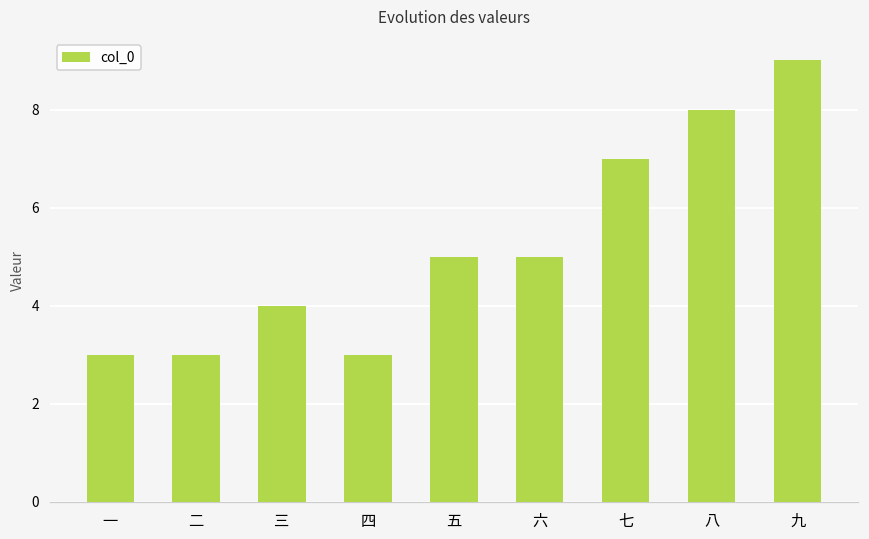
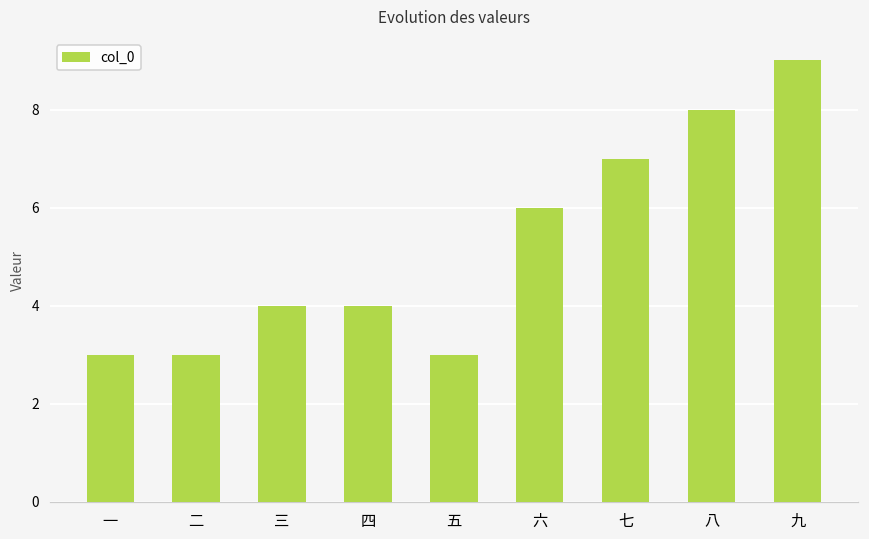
四: 3 -> 4
五: 5 -> 3
六: 5 -> 6
